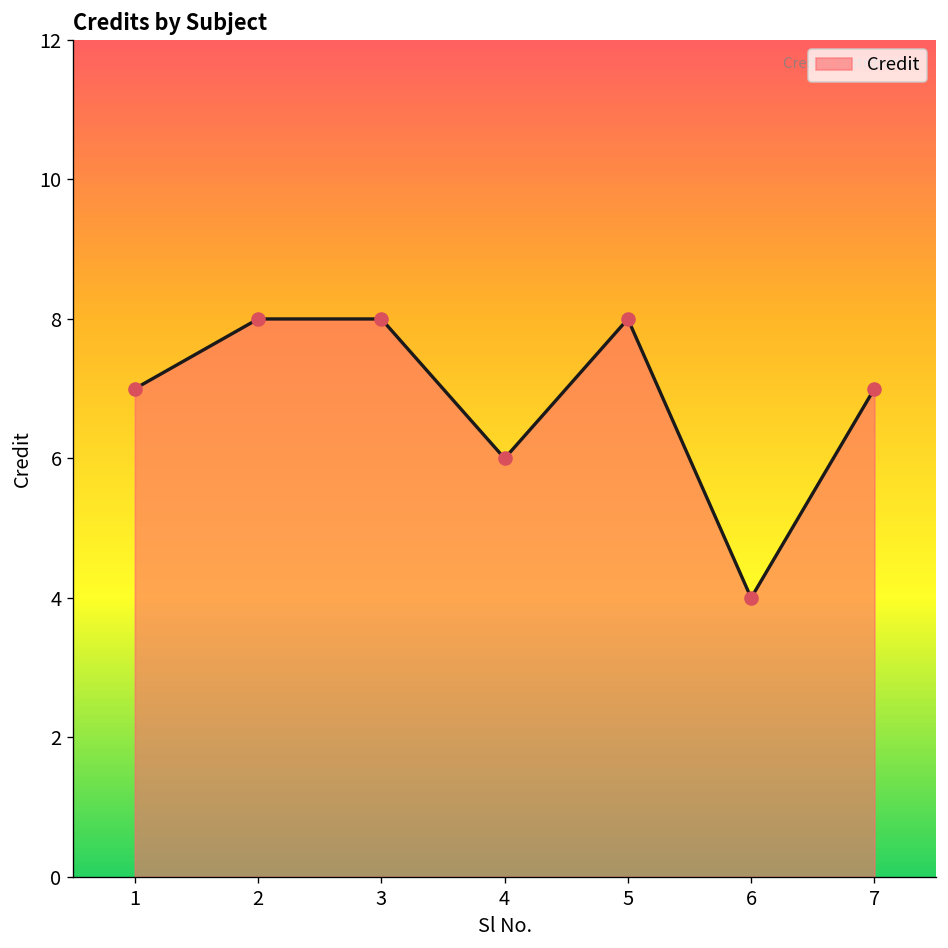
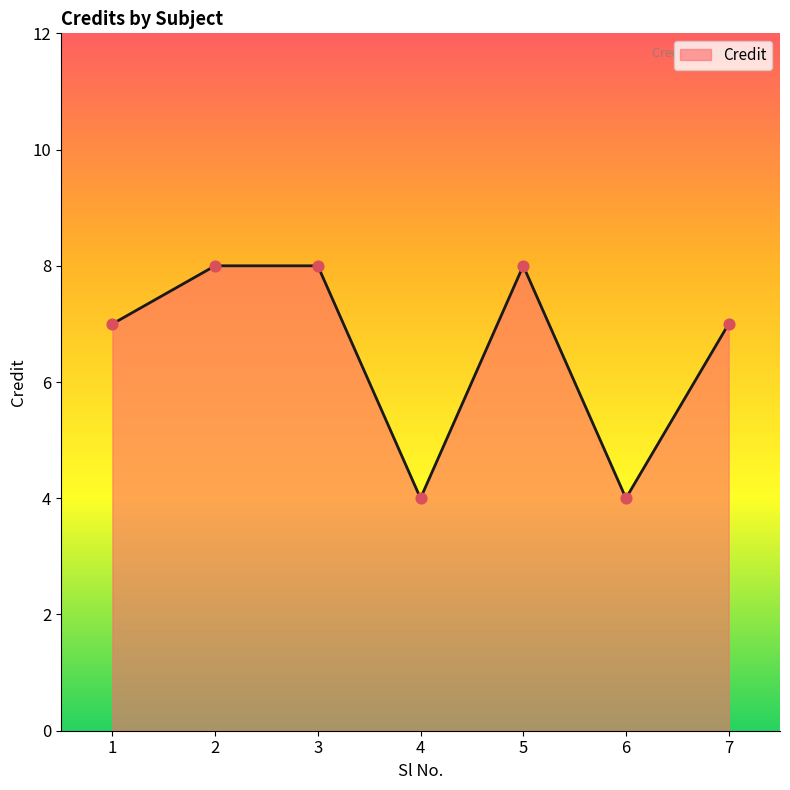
4: 6 -> 4
